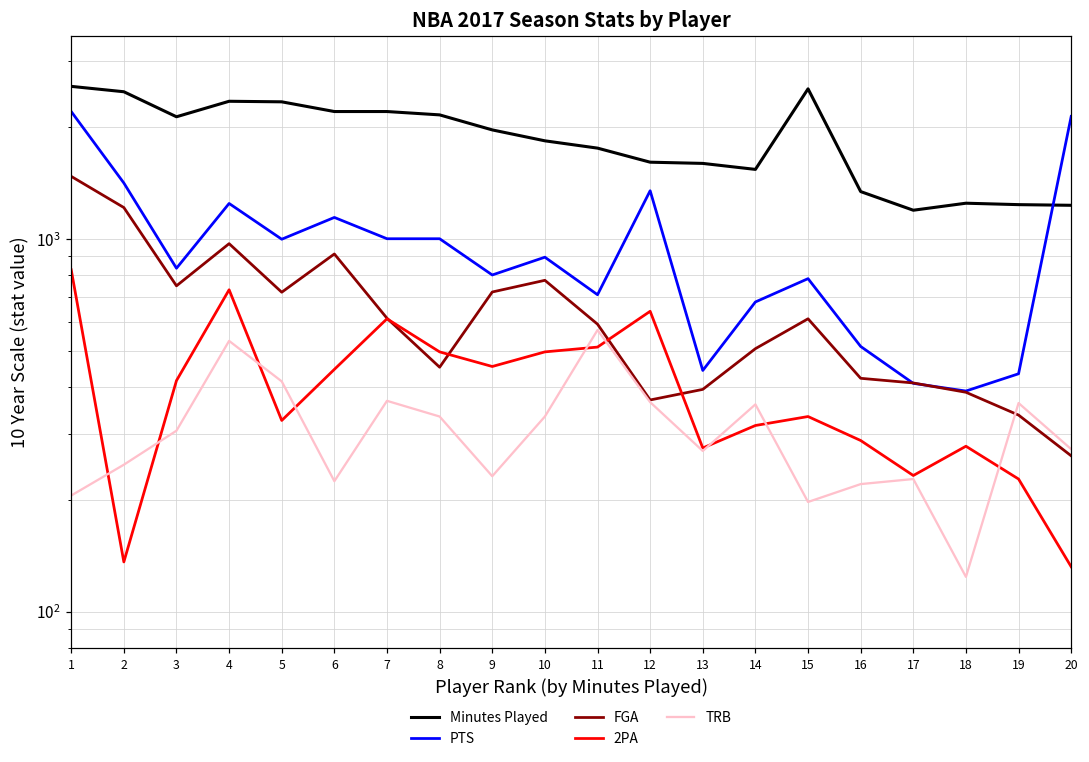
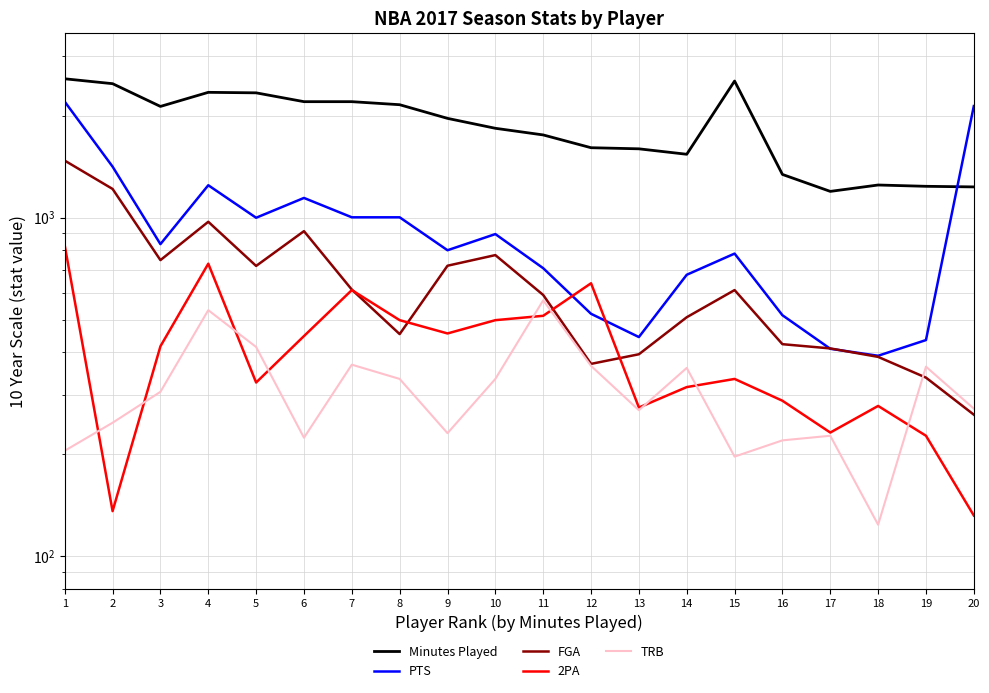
PTS, 12: 1350 -> 520
